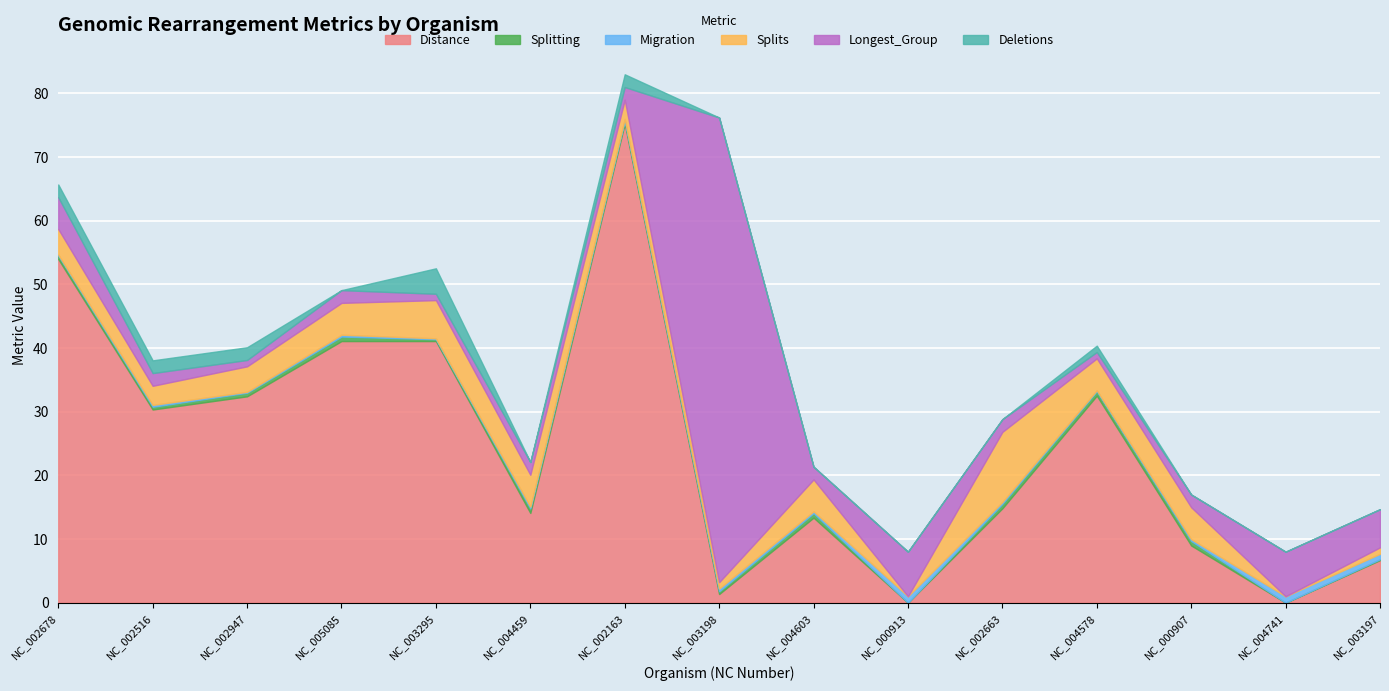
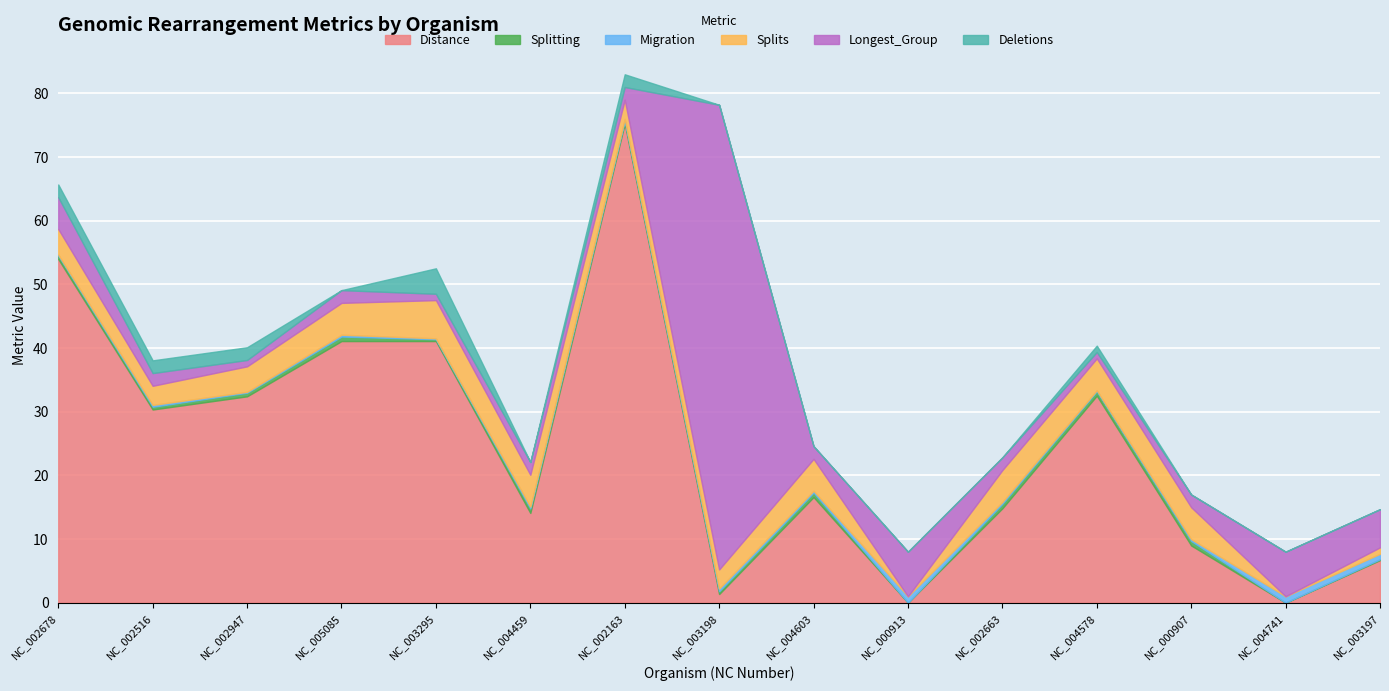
Splits, NC_003198: 1 -> 3
Distance, NC_004603: 13 -> 17
Splits, NC_002663: 11 -> 5
